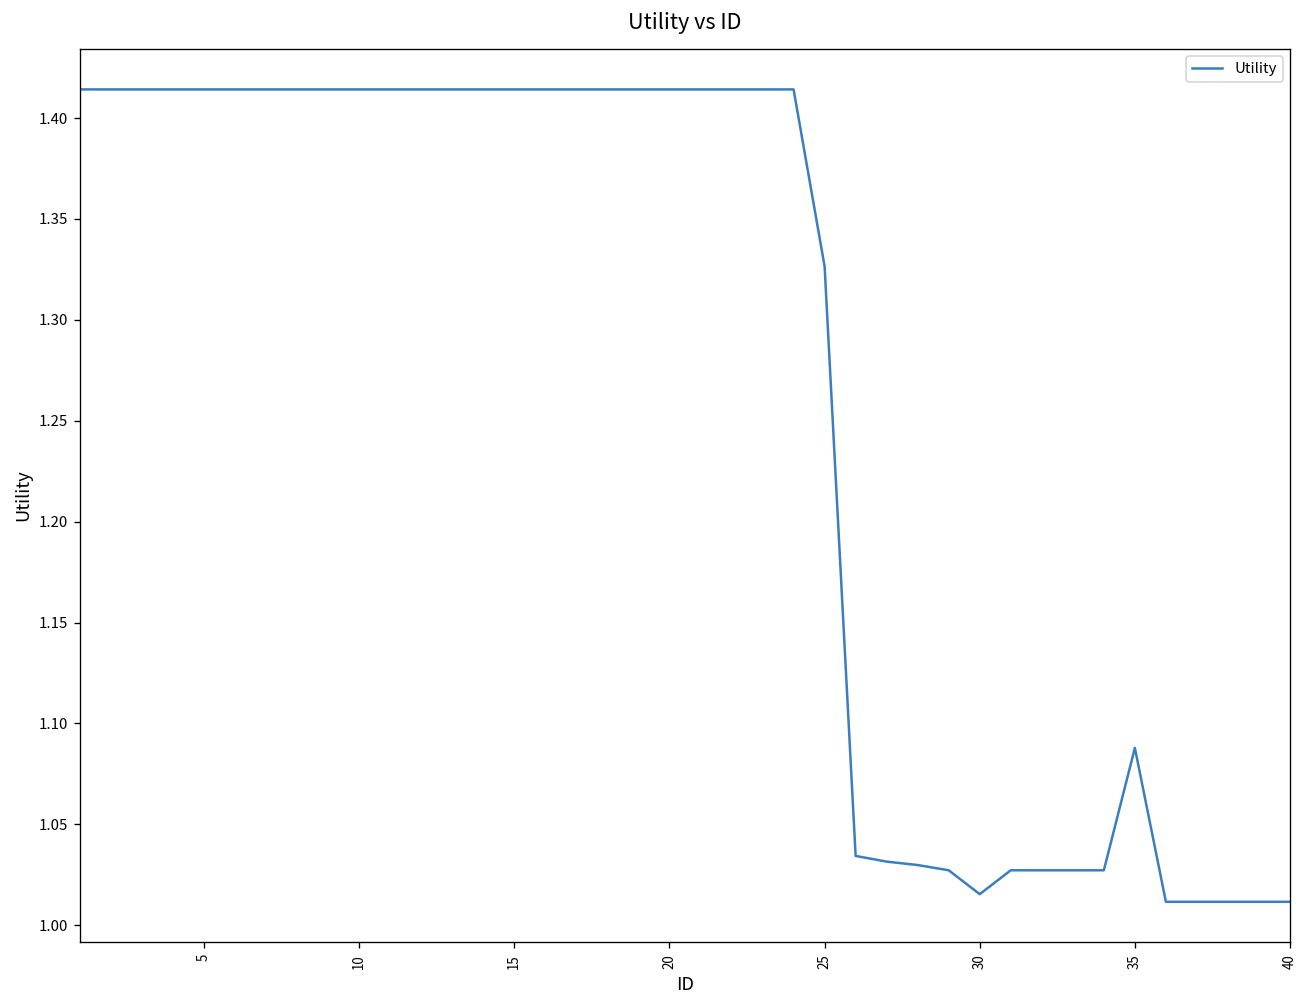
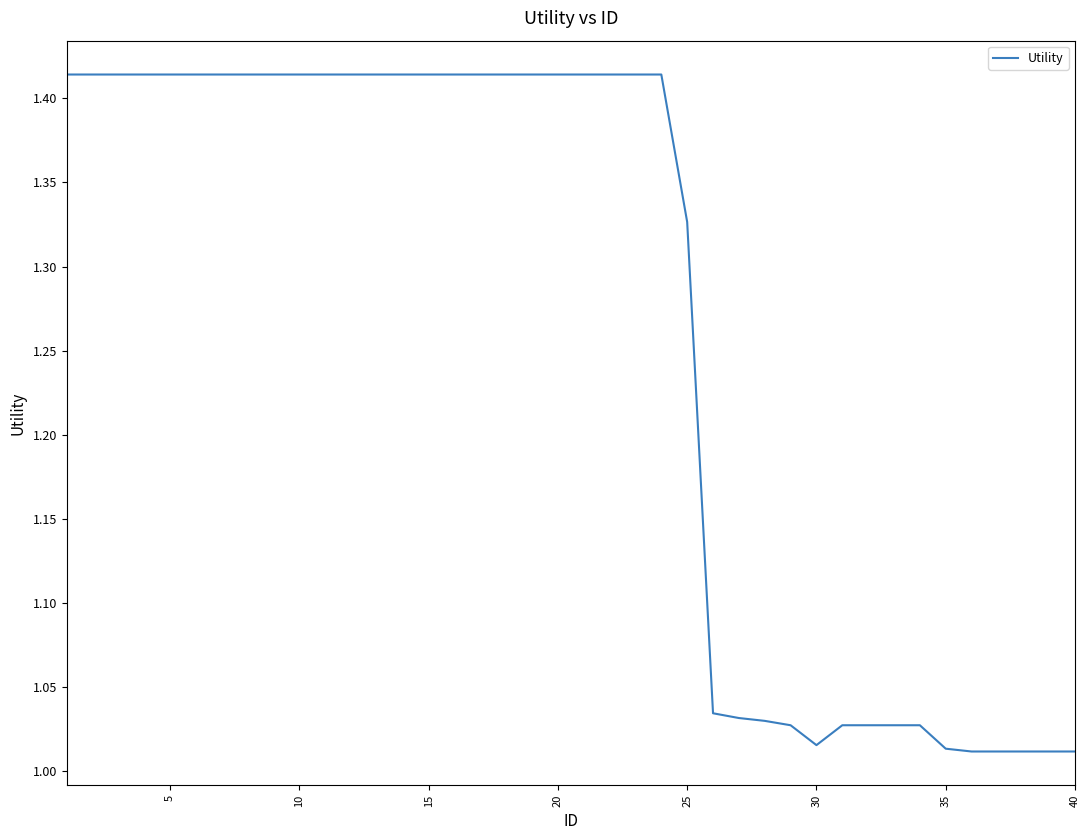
35: 1.088 -> 1.013
